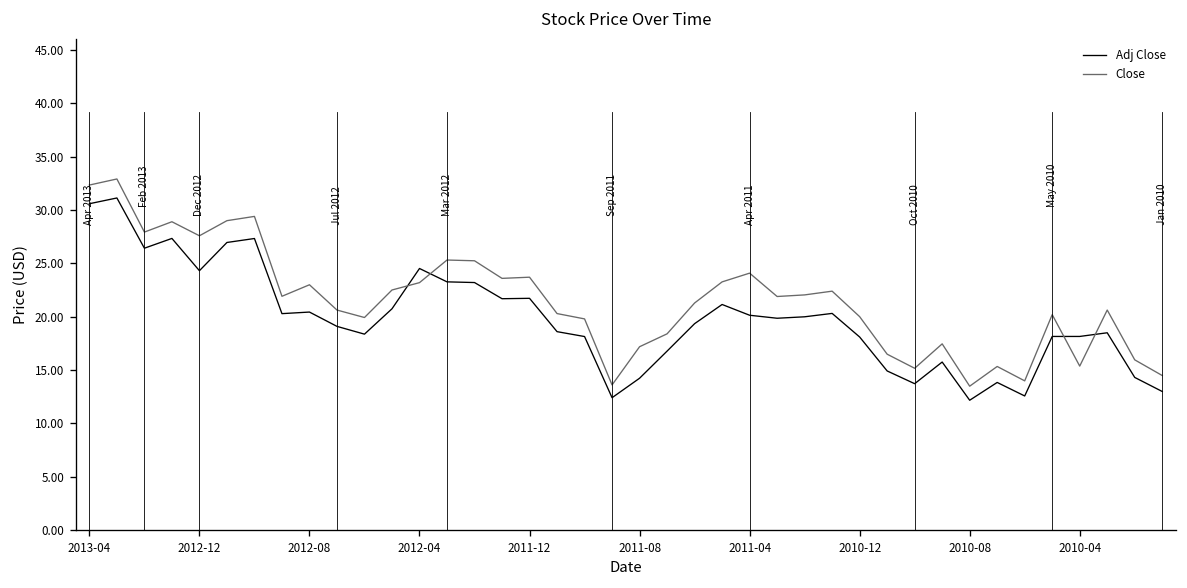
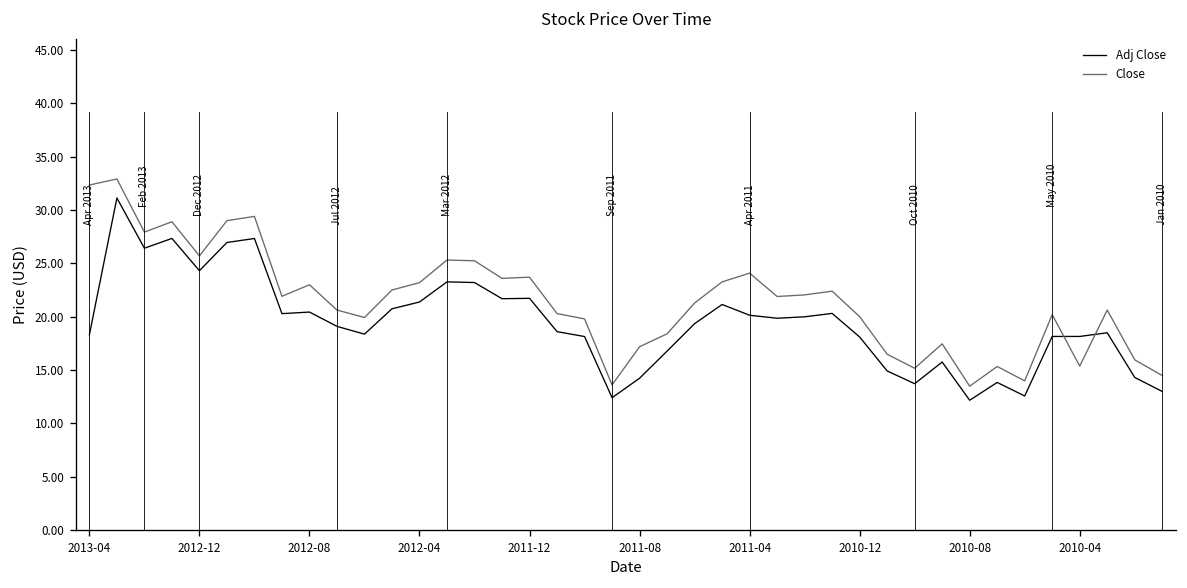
Adj Close, 2013-04: 31 -> 18
Close, 2012-12: 28 -> 26
Adj Close, 2012-04: 25 -> 21
